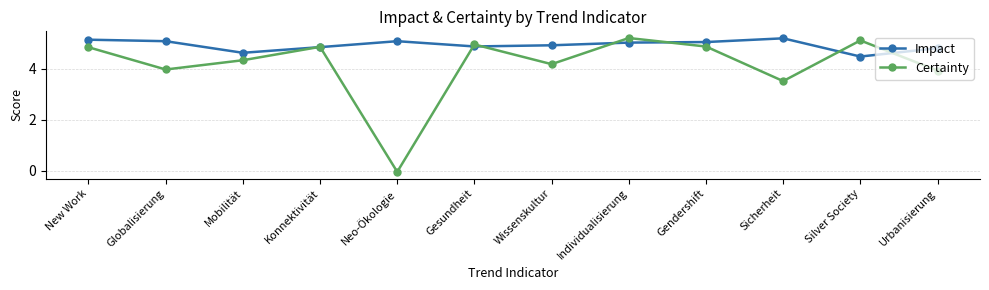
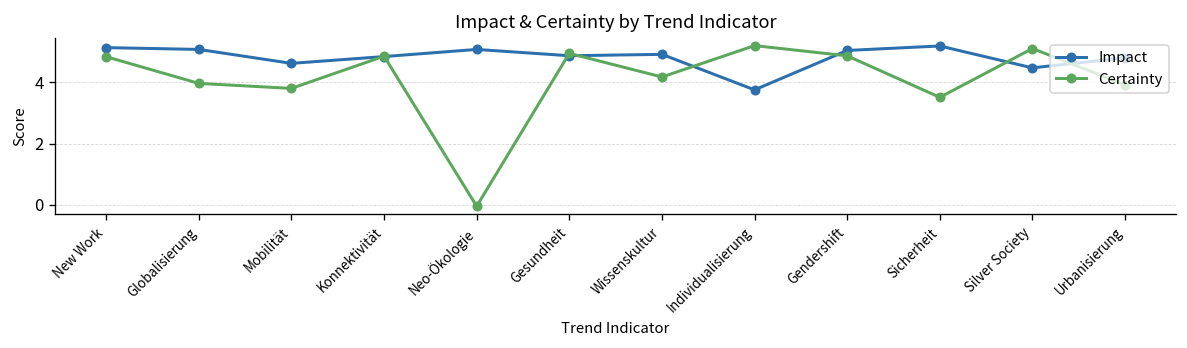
Certainty, Mobilität: 4.3 -> 3.8
Impact, Individualisierung: 5.0 -> 3.8
